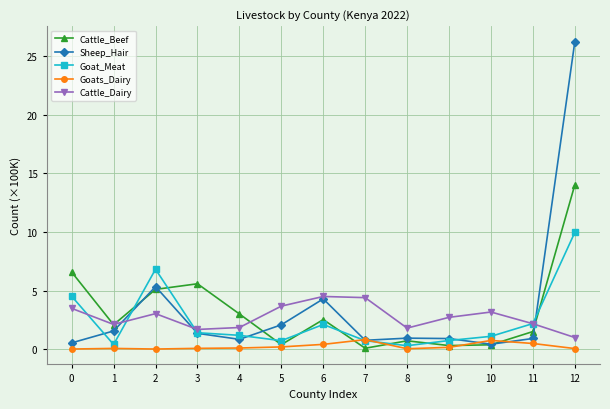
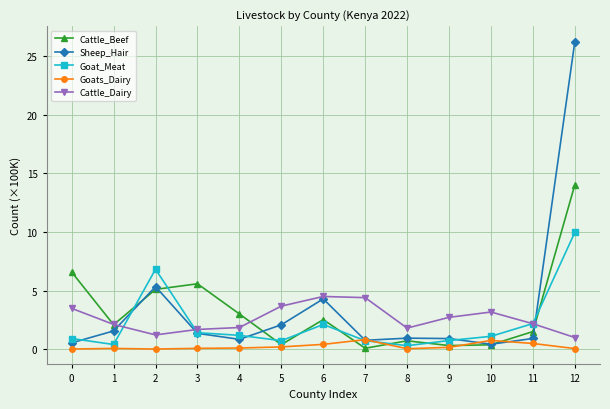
Goat_Meat, 0: 4.5 -> 0.9
Cattle_Dairy, 2: 3.0 -> 1.2
